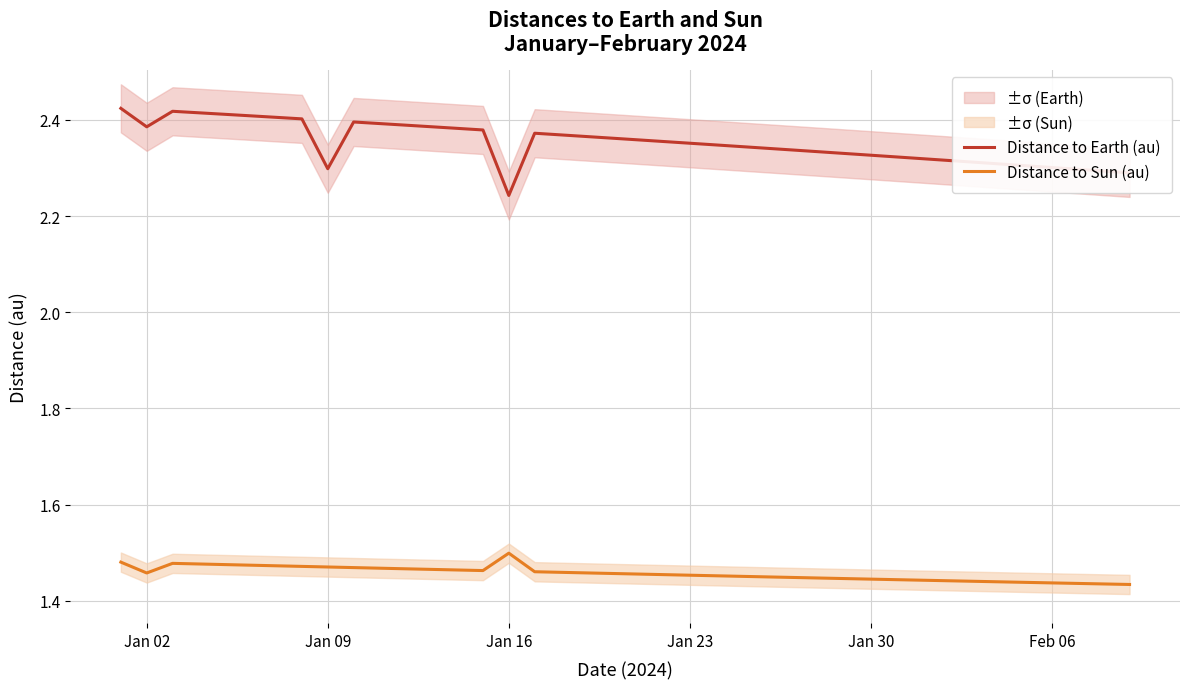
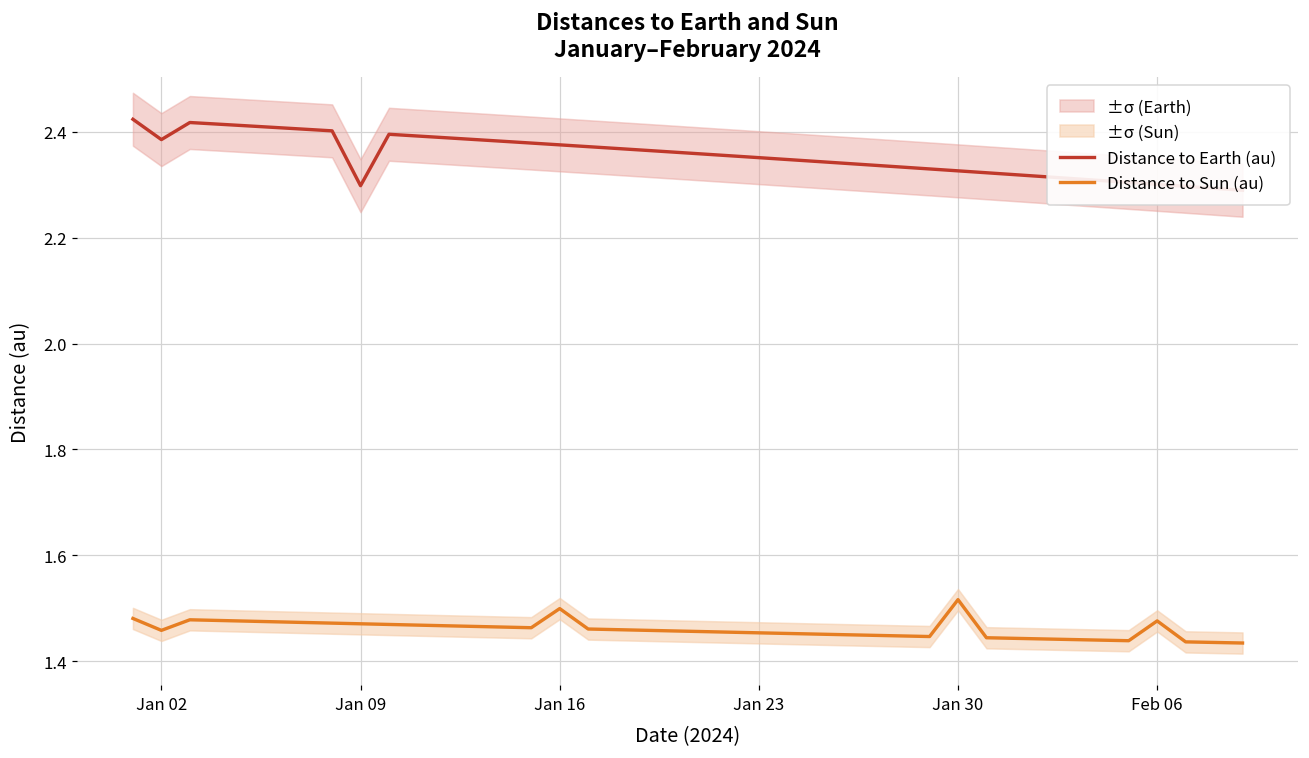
Distance to Earth (au), Jan 16: 2.24 -> 2.38
Distance to Sun (au), Jan 30: 1.45 -> 1.52
Distance to Sun (au), Feb 06: 1.44 -> 1.48
